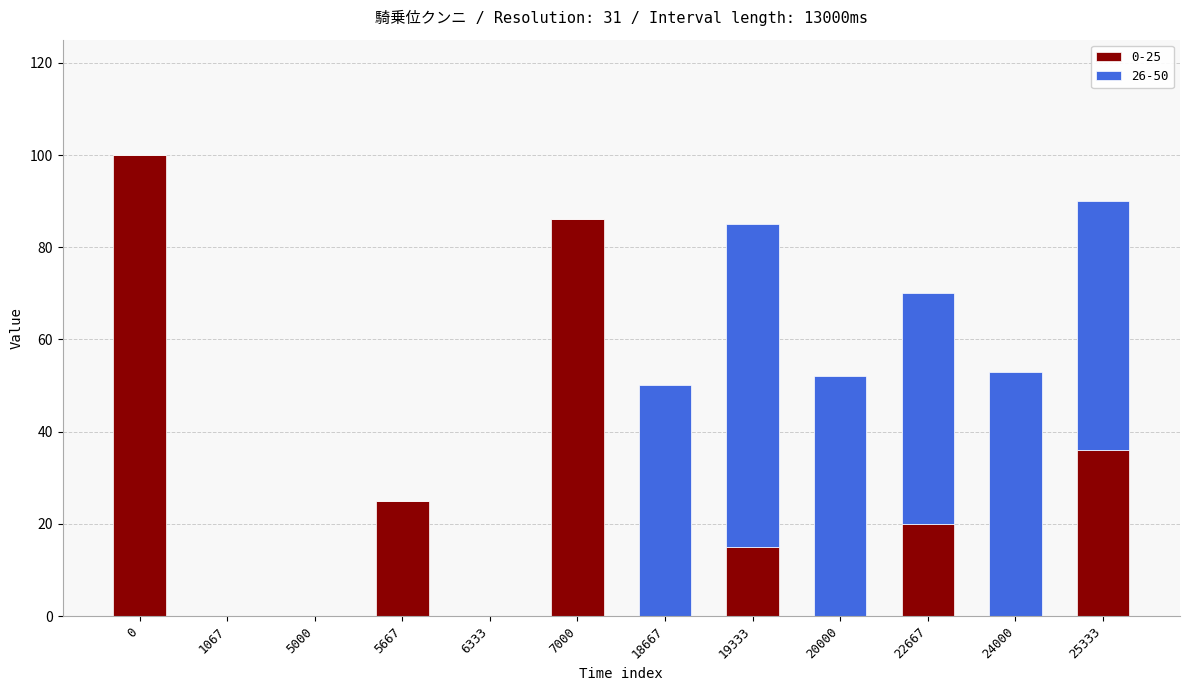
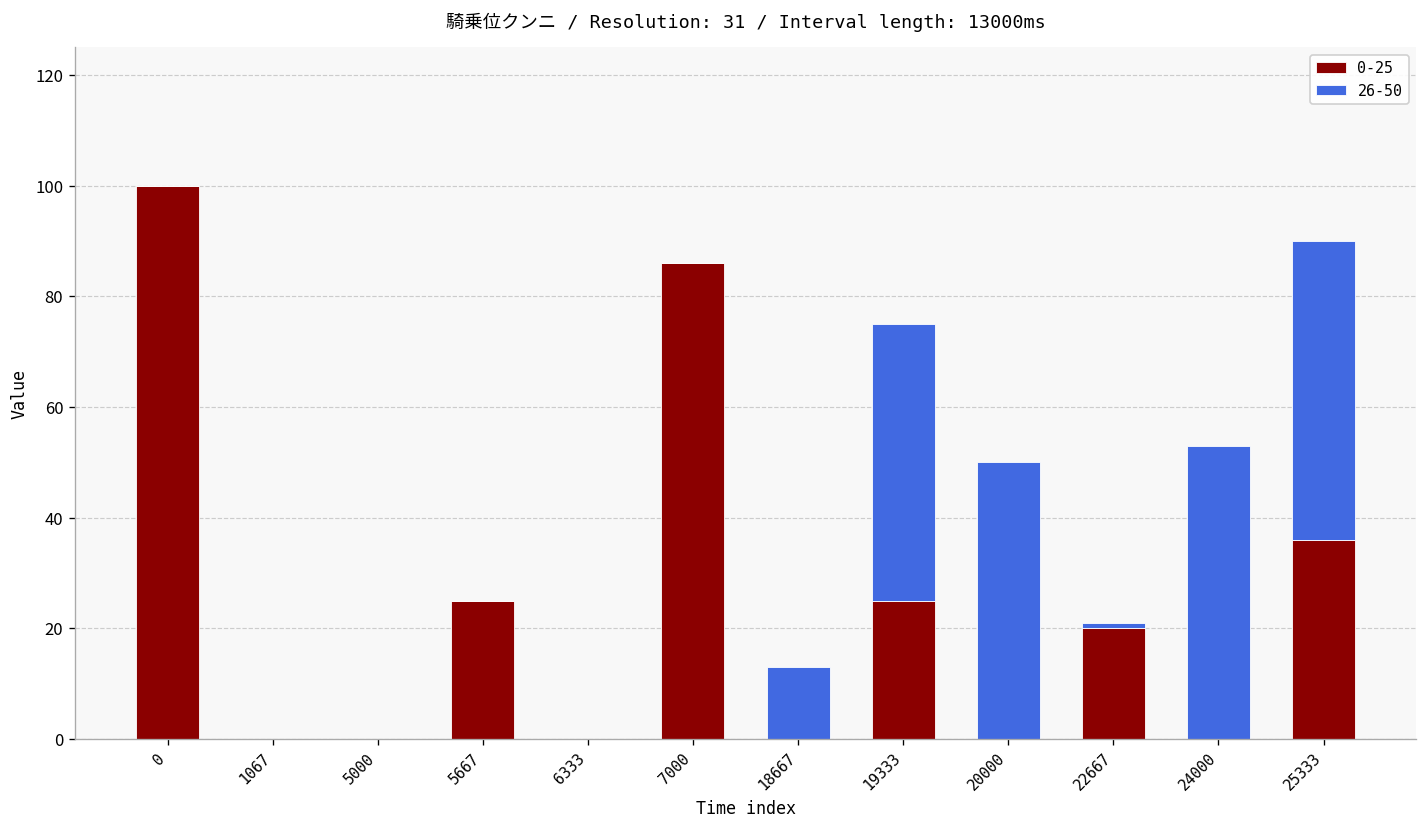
26-50, 18667: 50 -> 13
0-25, 19333: 15 -> 25
26-50, 19333: 70 -> 50
26-50, 20000: 52 -> 50
26-50, 22667: 50 -> 1
